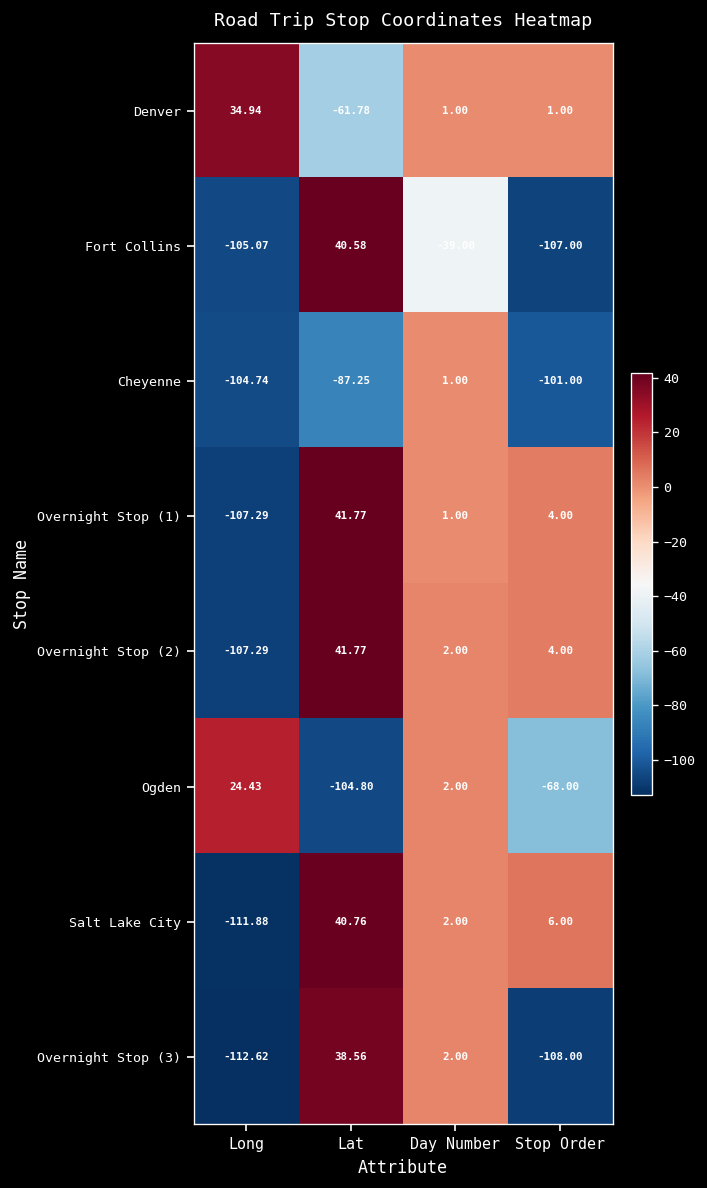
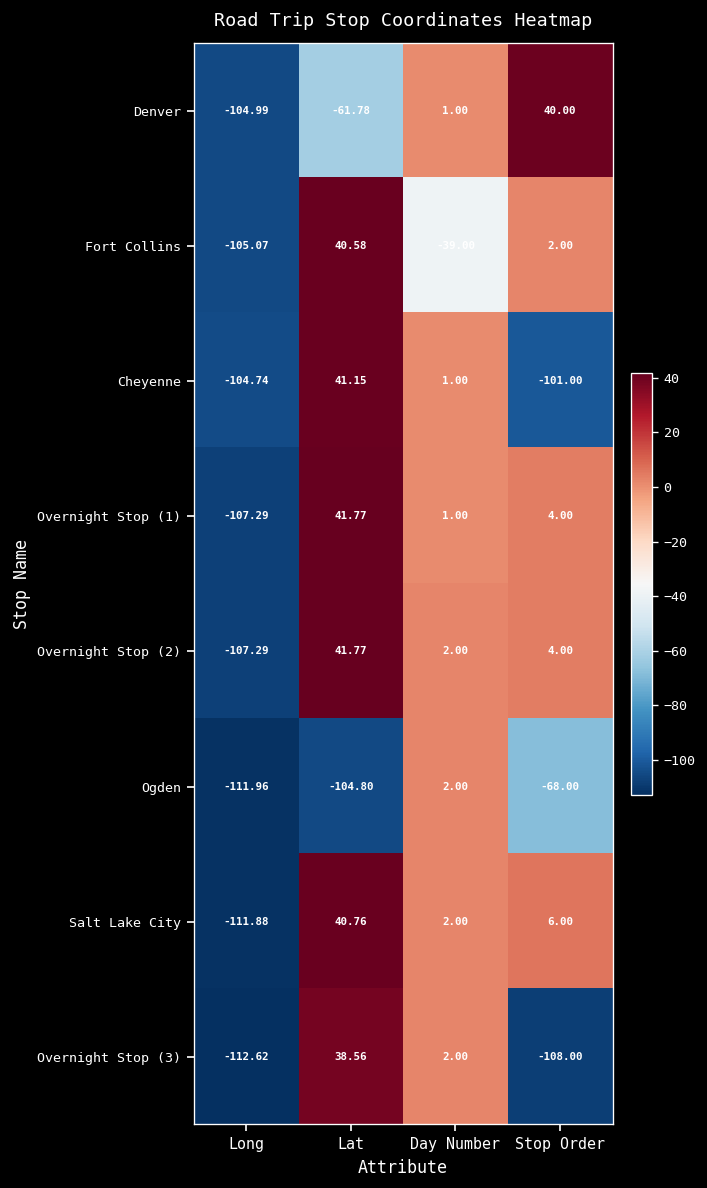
Denver, Long: 34.94 -> -104.99
Denver, Stop Order: 1.00 -> 40.00
Fort Collins, Stop Order: -107.00 -> 2.00
Cheyenne, Lat: -87.25 -> 41.15
Ogden, Long: 24.43 -> -111.96
